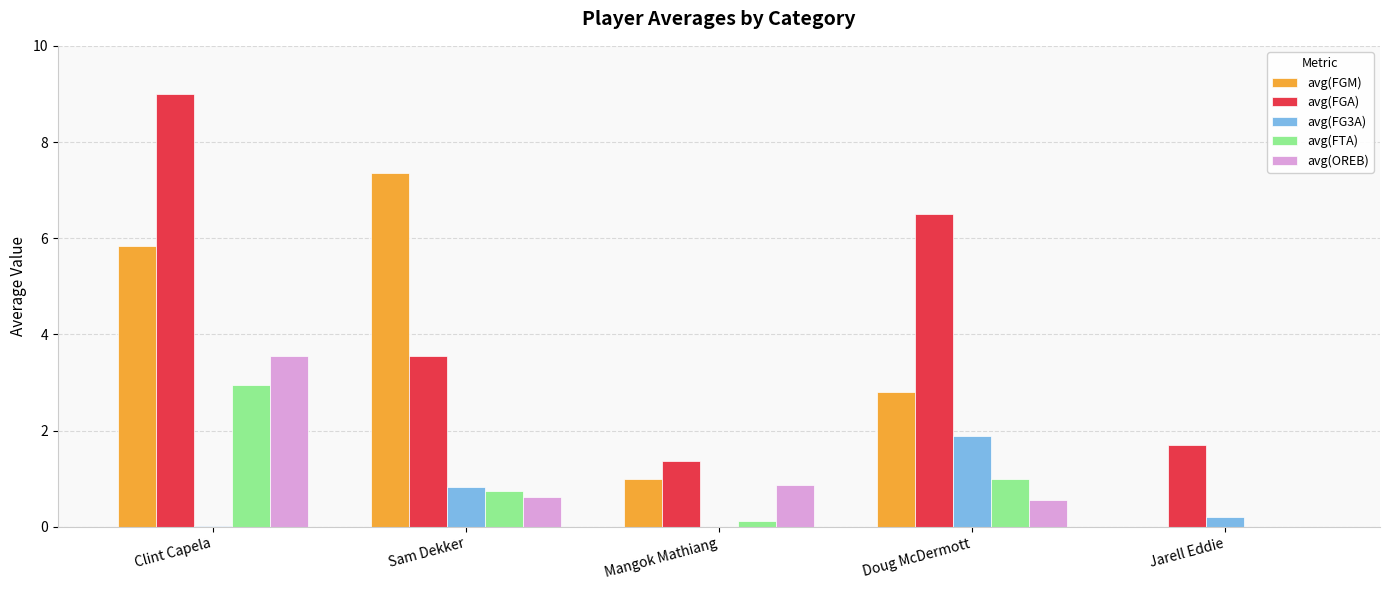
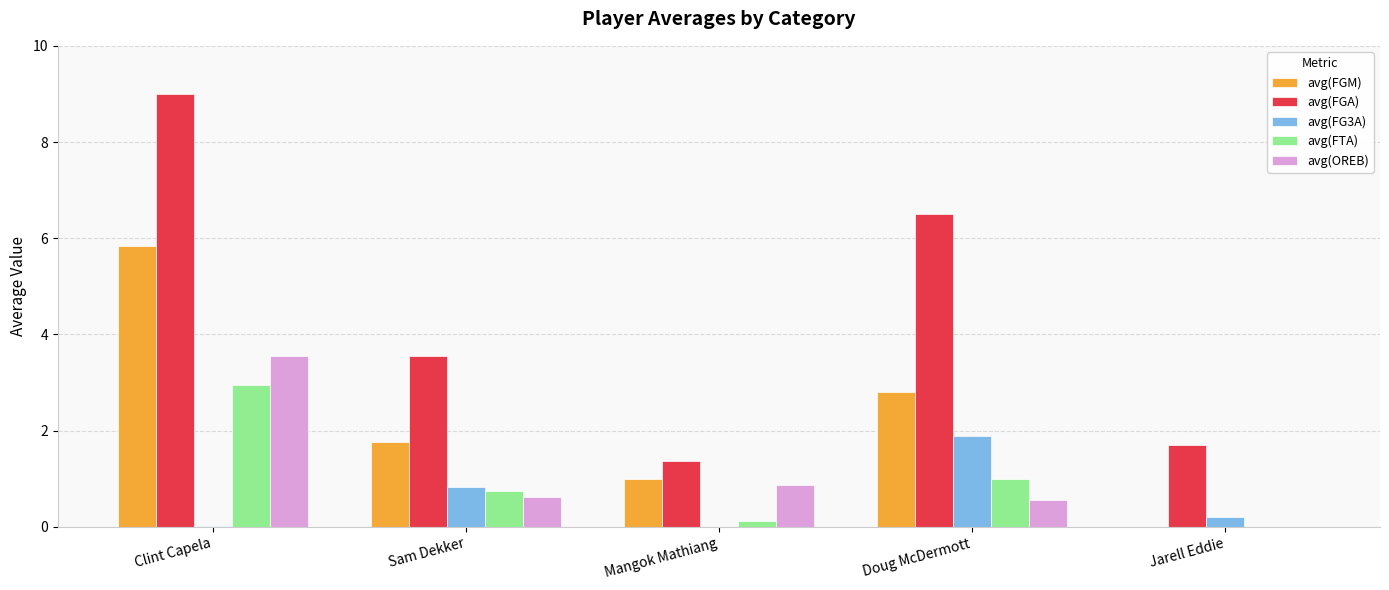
avg(FGM), Sam Dekker: 7.4 -> 1.8
